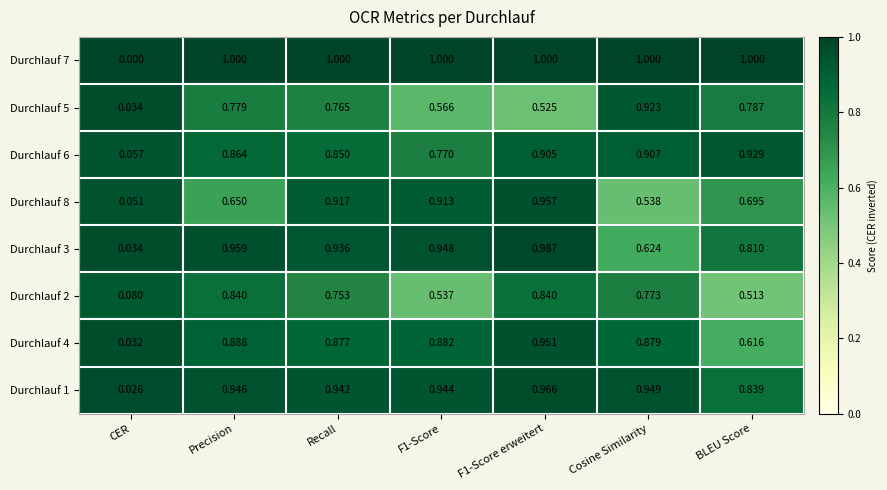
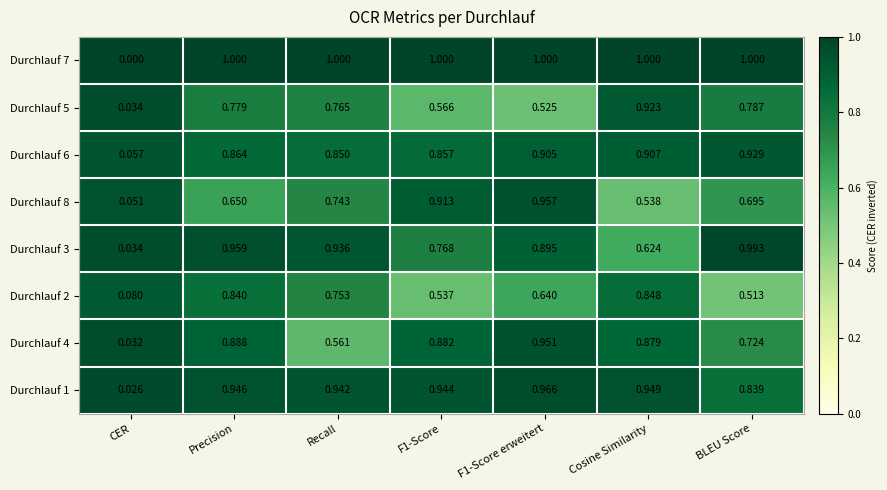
Durchlauf 6, F1-Score: 0.770 -> 0.857
Durchlauf 8, Recall: 0.917 -> 0.743
Durchlauf 3, F1-Score: 0.948 -> 0.768
Durchlauf 3, F1-Score erweitert: 0.987 -> 0.895
Durchlauf 3, BLEU Score: 0.810 -> 0.993
Durchlauf 2, F1-Score erweitert: 0.840 -> 0.640
Durchlauf 2, Cosine Similarity: 0.773 -> 0.848
Durchlauf 4, Recall: 0.877 -> 0.561
Durchlauf 4, BLEU Score: 0.616 -> 0.724
